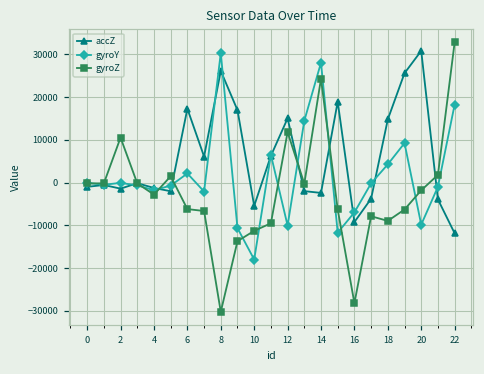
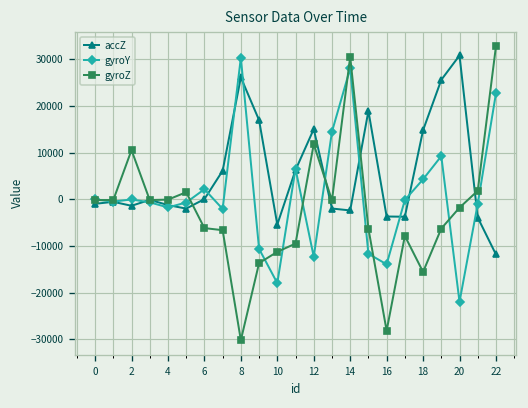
gyroZ, 4: -3000 -> 0
accZ, 6: 17000 -> 0
gyroY, 12: -10000 -> -12000
gyroZ, 14: 24000 -> 31000
accZ, 16: -9000 -> -4000
gyroY, 16: -7000 -> -14000
gyroZ, 18: -9000 -> -16000
gyroY, 20: -10000 -> -22000
gyroY, 22: 18000 -> 23000
